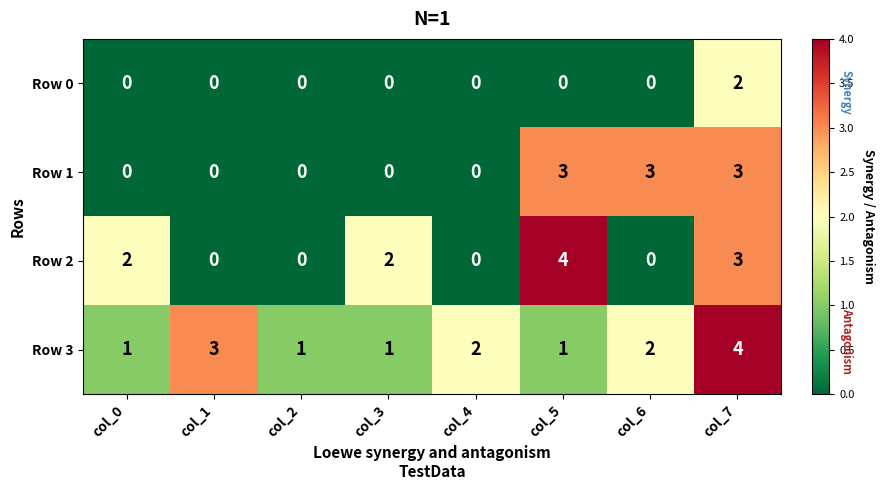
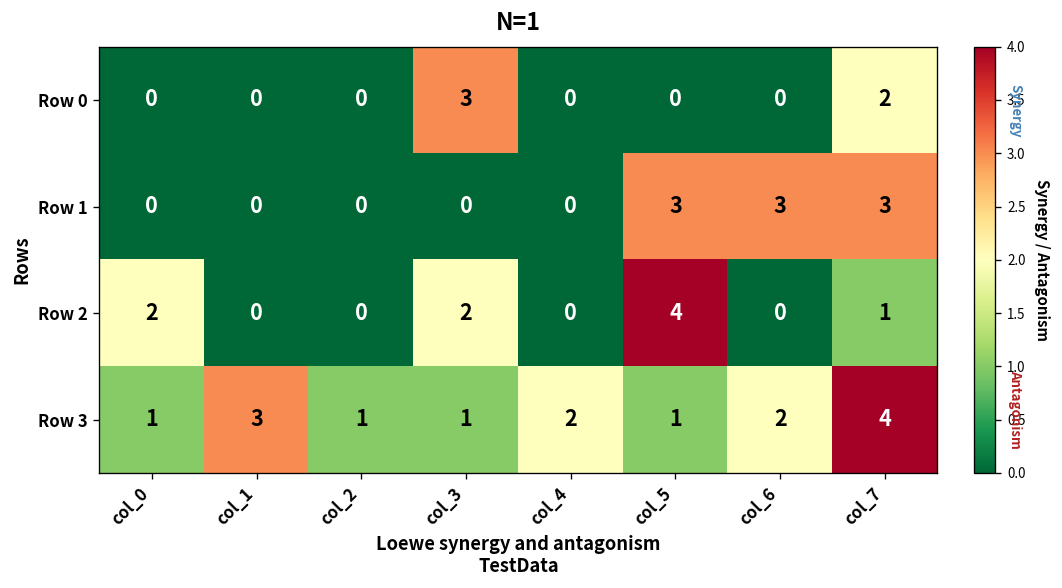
Row 0, col_3: 0 -> 3
Row 2, col_7: 3 -> 1
